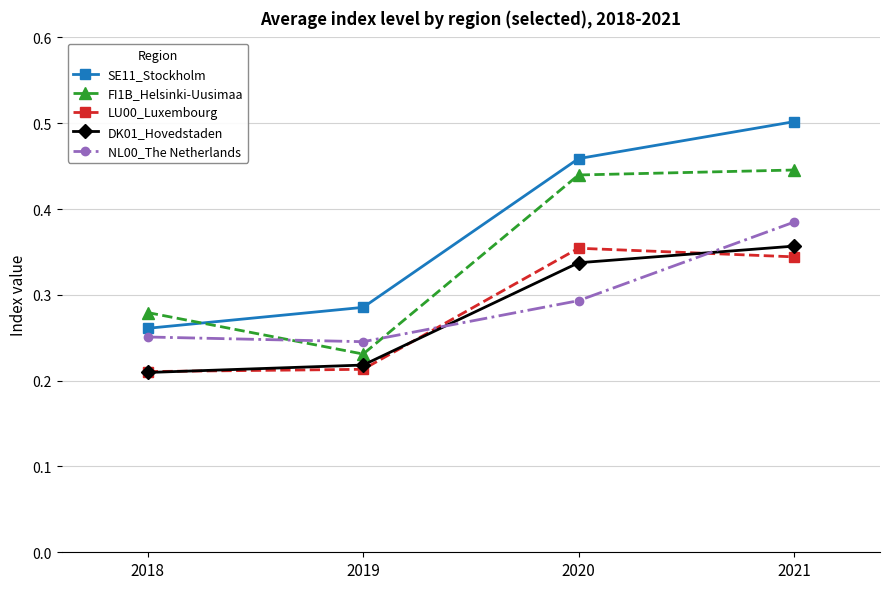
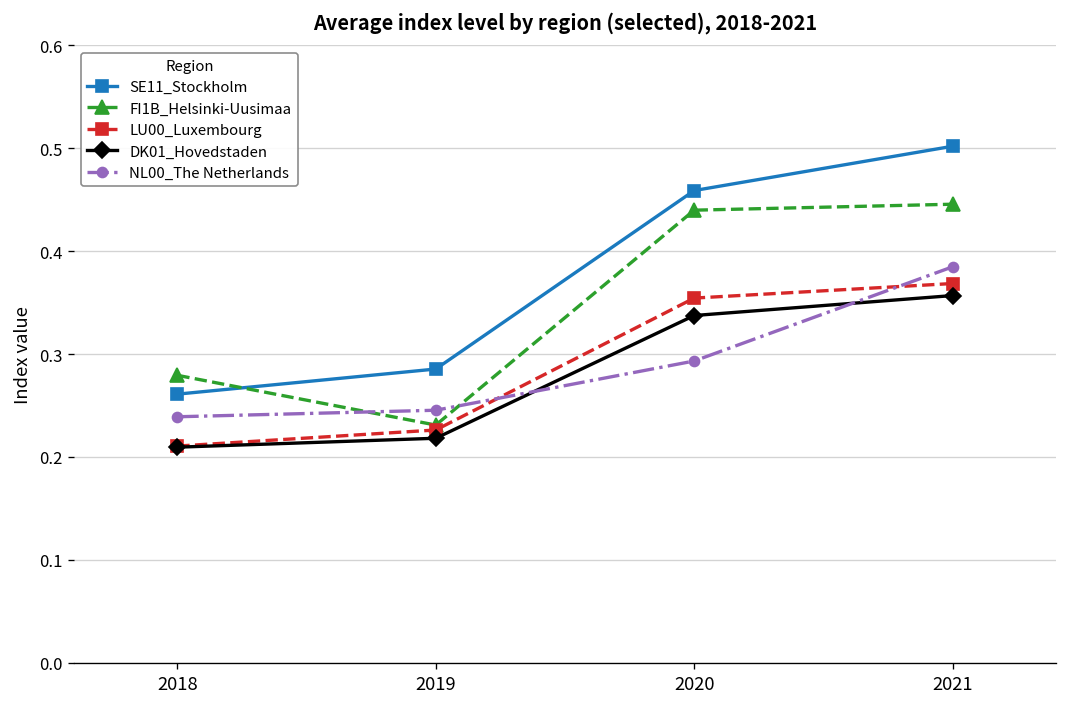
NL00_The Netherlands, 2018: 0.25 -> 0.24
LU00_Luxembourg, 2019: 0.21 -> 0.23
LU00_Luxembourg, 2021: 0.34 -> 0.37
